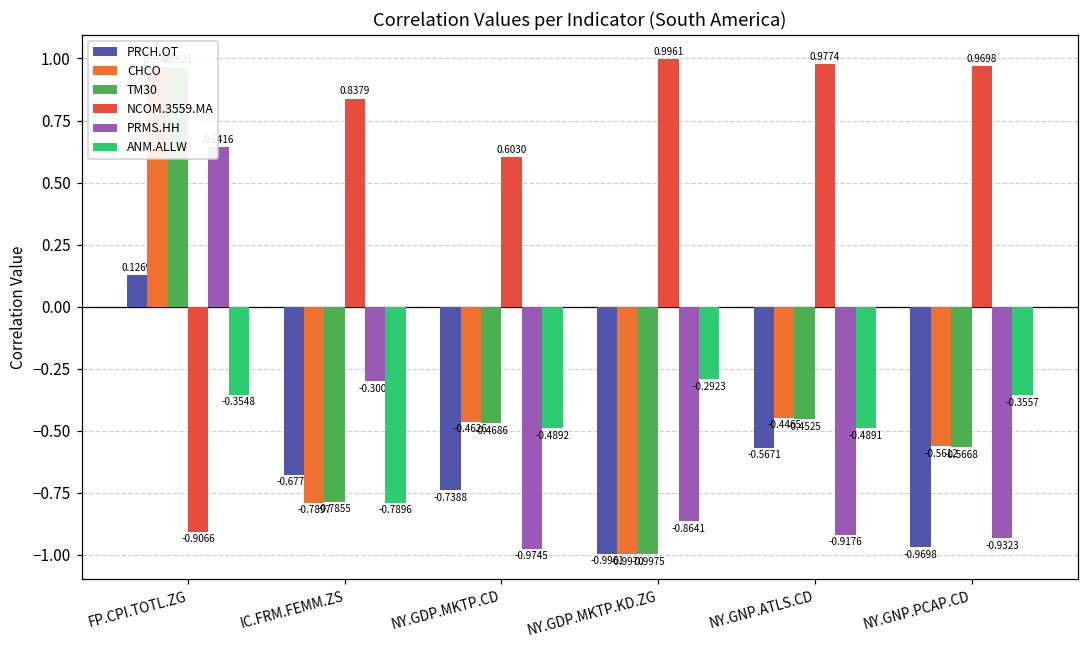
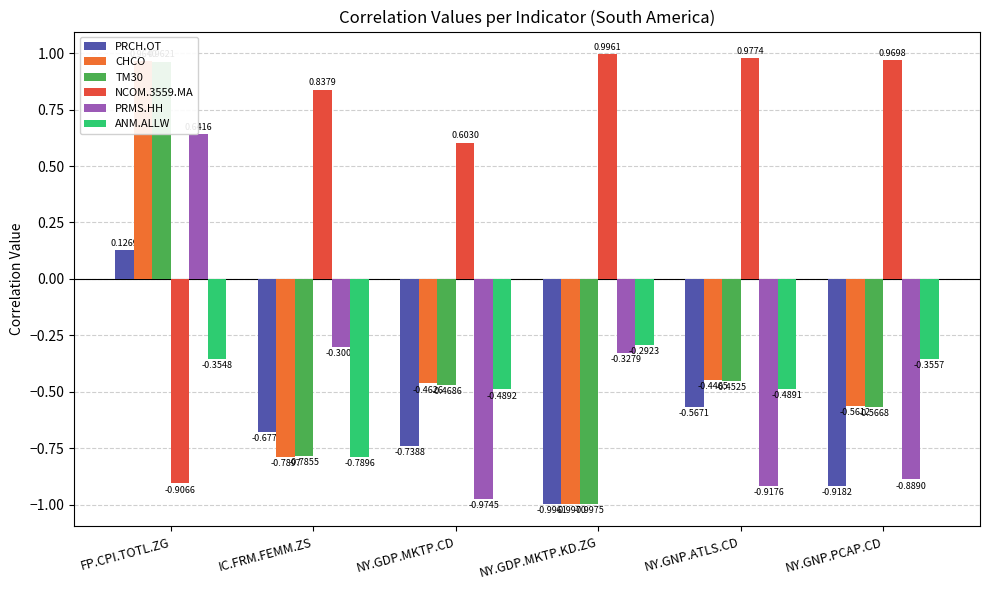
PRMS.HH, NY.GDP.MKTP.KD.ZG: -0.8641 -> -0.3279
PRCH.OT, NY.GNP.PCAP.CD: -0.9698 -> -0.9182
PRMS.HH, NY.GNP.PCAP.CD: -0.9323 -> -0.8890
